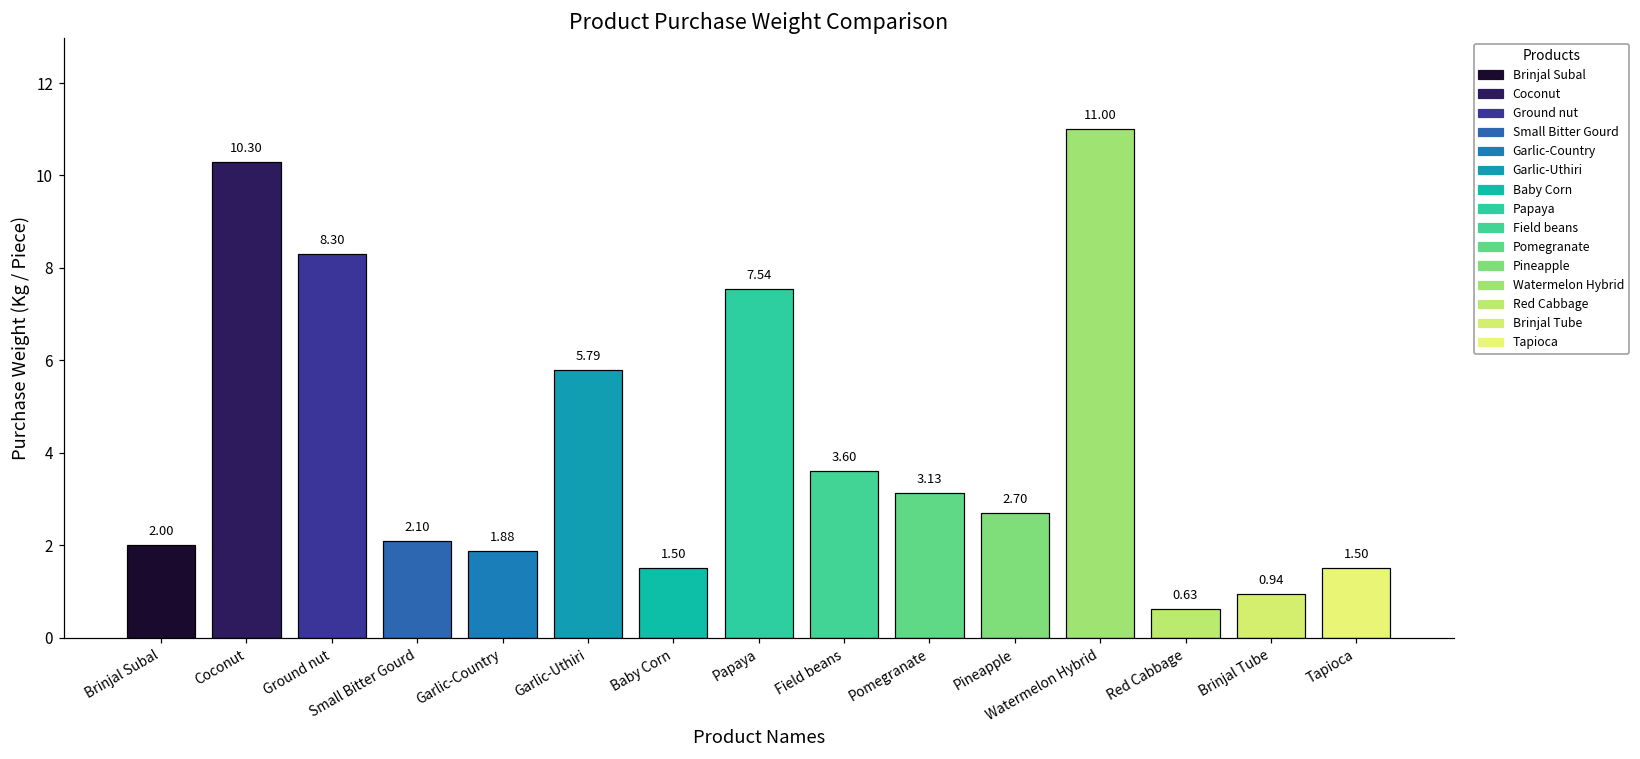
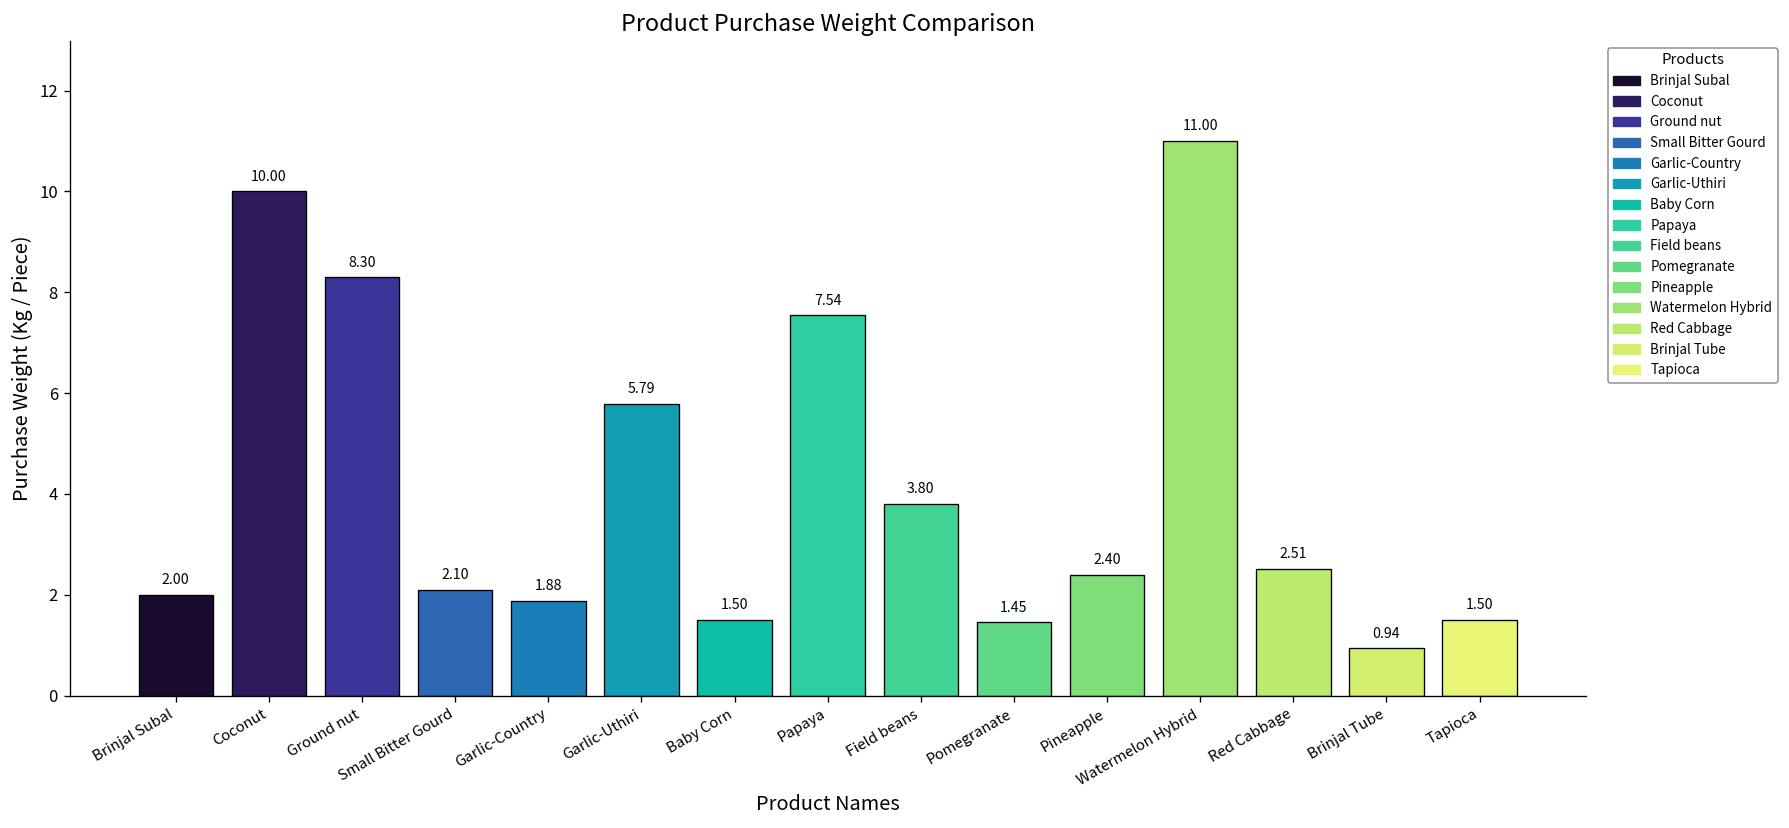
Coconut: 10.30 -> 10.00
Field beans: 3.60 -> 3.80
Pomegranate: 3.13 -> 1.45
Pineapple: 2.70 -> 2.40
Red Cabbage: 0.63 -> 2.51
